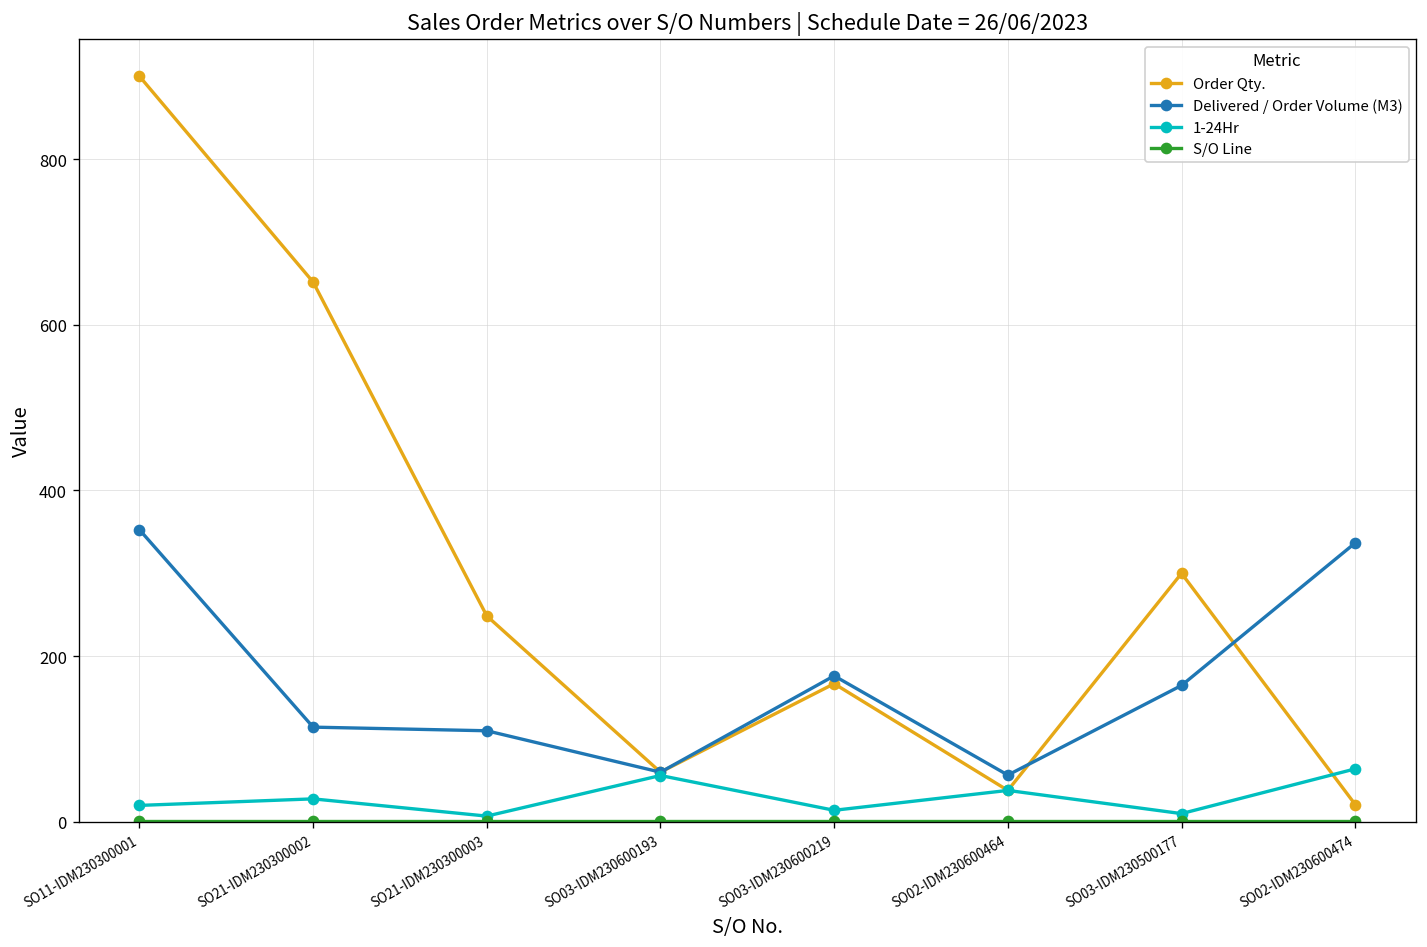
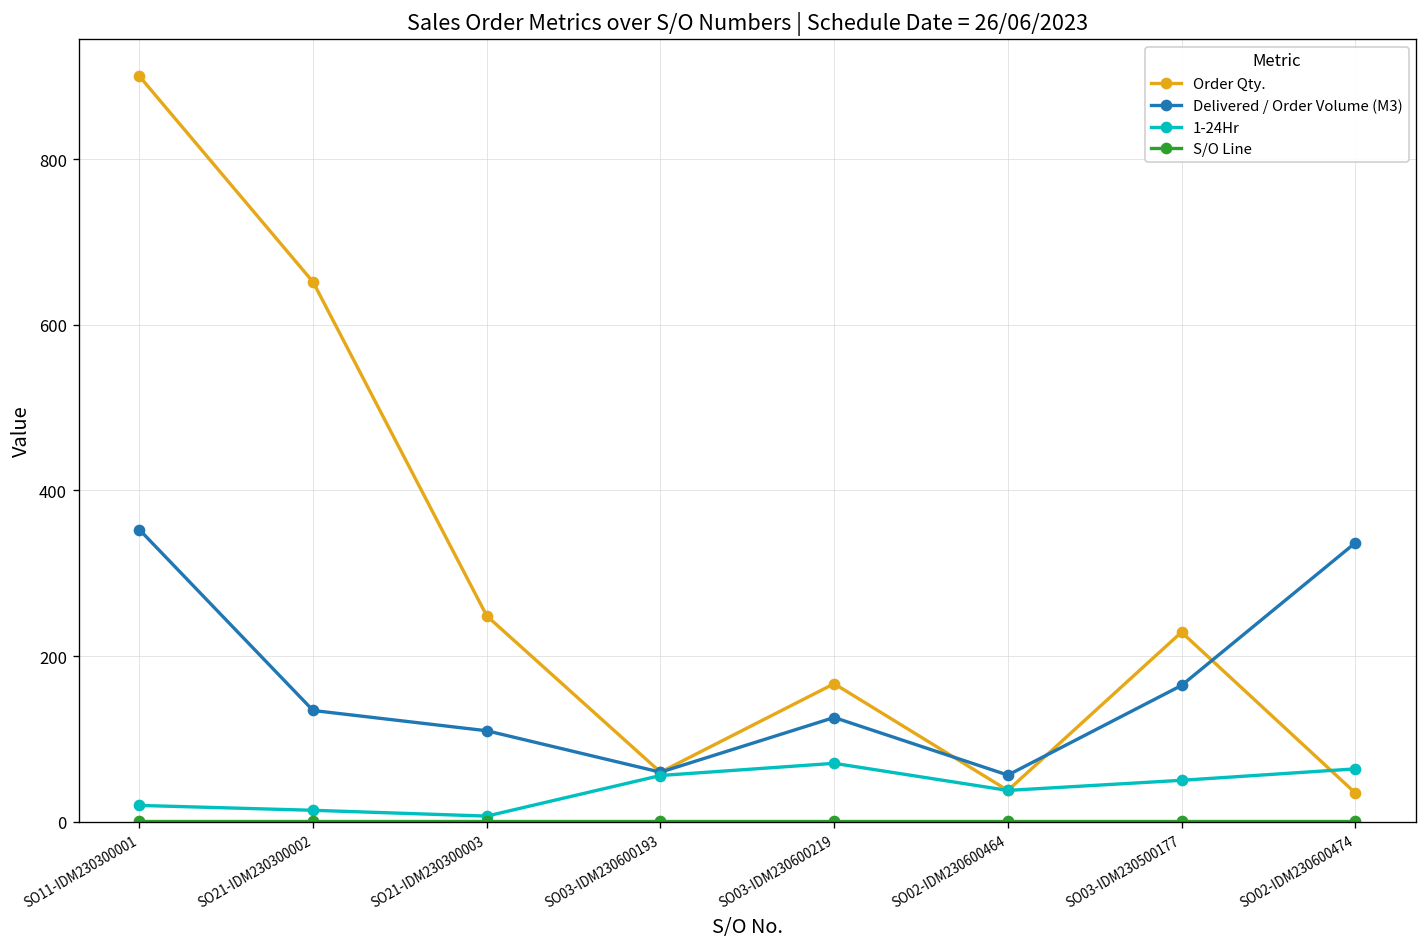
Delivered / Order Volume (M3), SO21-IDM230300002: 110 -> 130
1-24Hr, SO21-IDM230300002: 30 -> 10
Delivered / Order Volume (M3), SO03-IDM230600219: 180 -> 130
1-24Hr, SO03-IDM230600219: 10 -> 70
Order Qty., SO03-IDM230500177: 300 -> 230
1-24Hr, SO03-IDM230500177: 10 -> 50
Order Qty., SO02-IDM230600474: 20 -> 40
